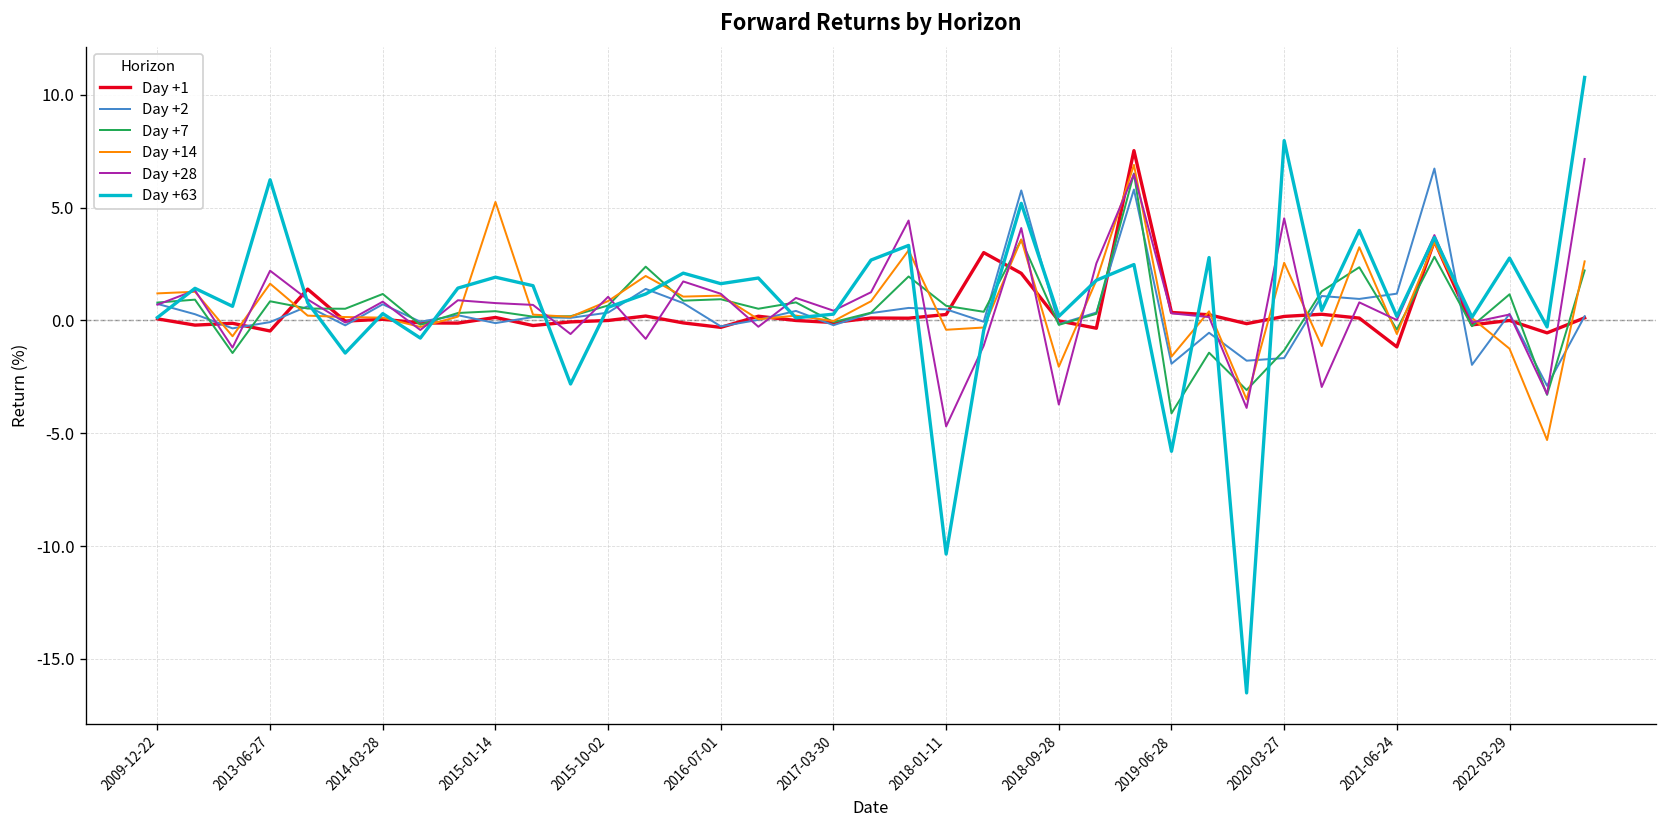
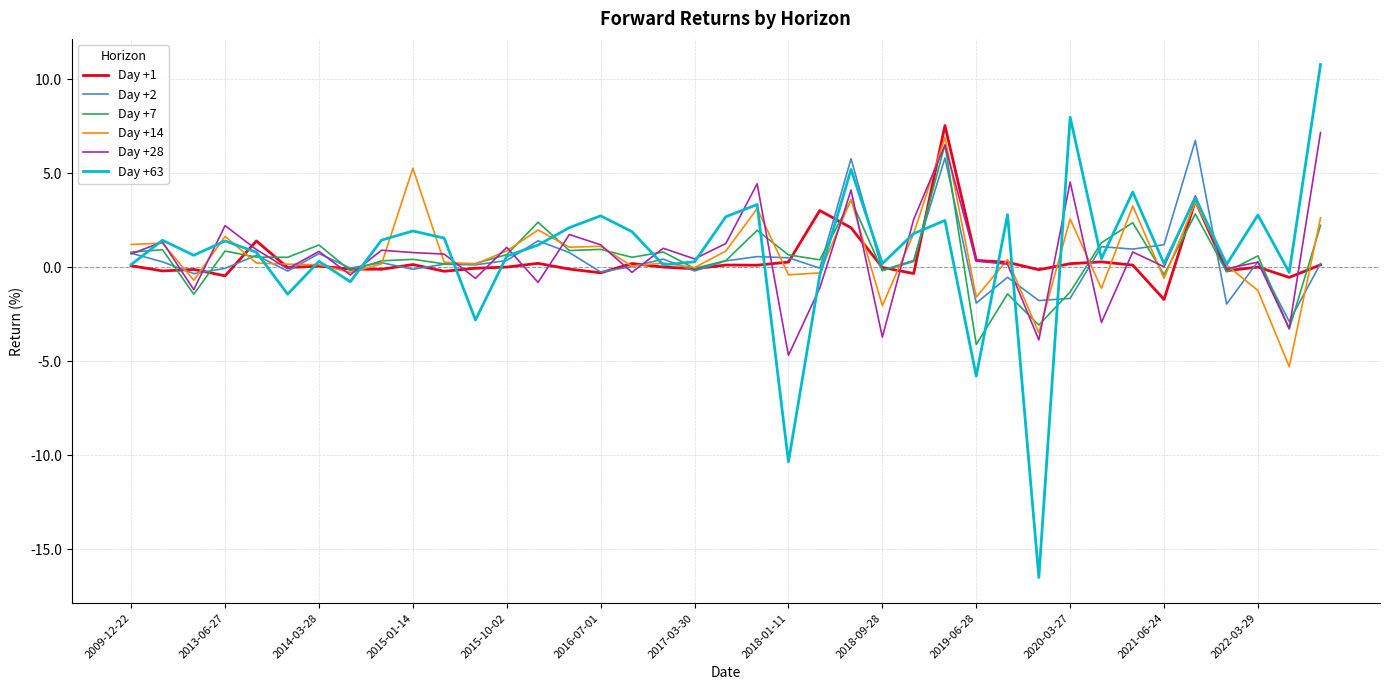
Day +63, 2013-06-27: 6.2 -> 1.4
Day +63, 2016-07-01: 1.6 -> 2.7
Day +1, 2021-06-24: -1.2 -> -1.7
Day +7, 2022-03-29: 1.2 -> 0.6
